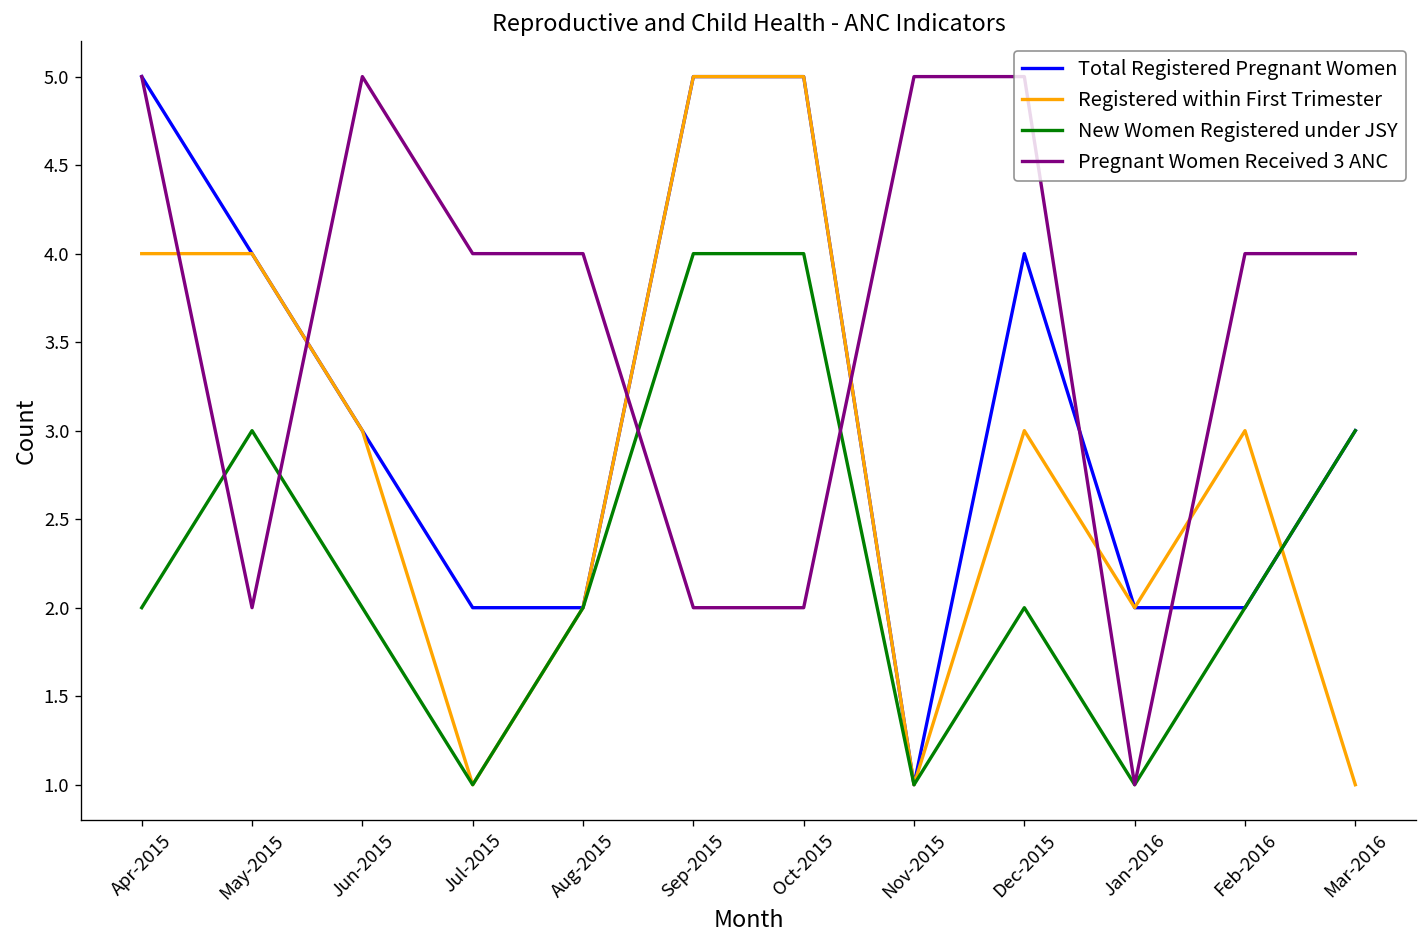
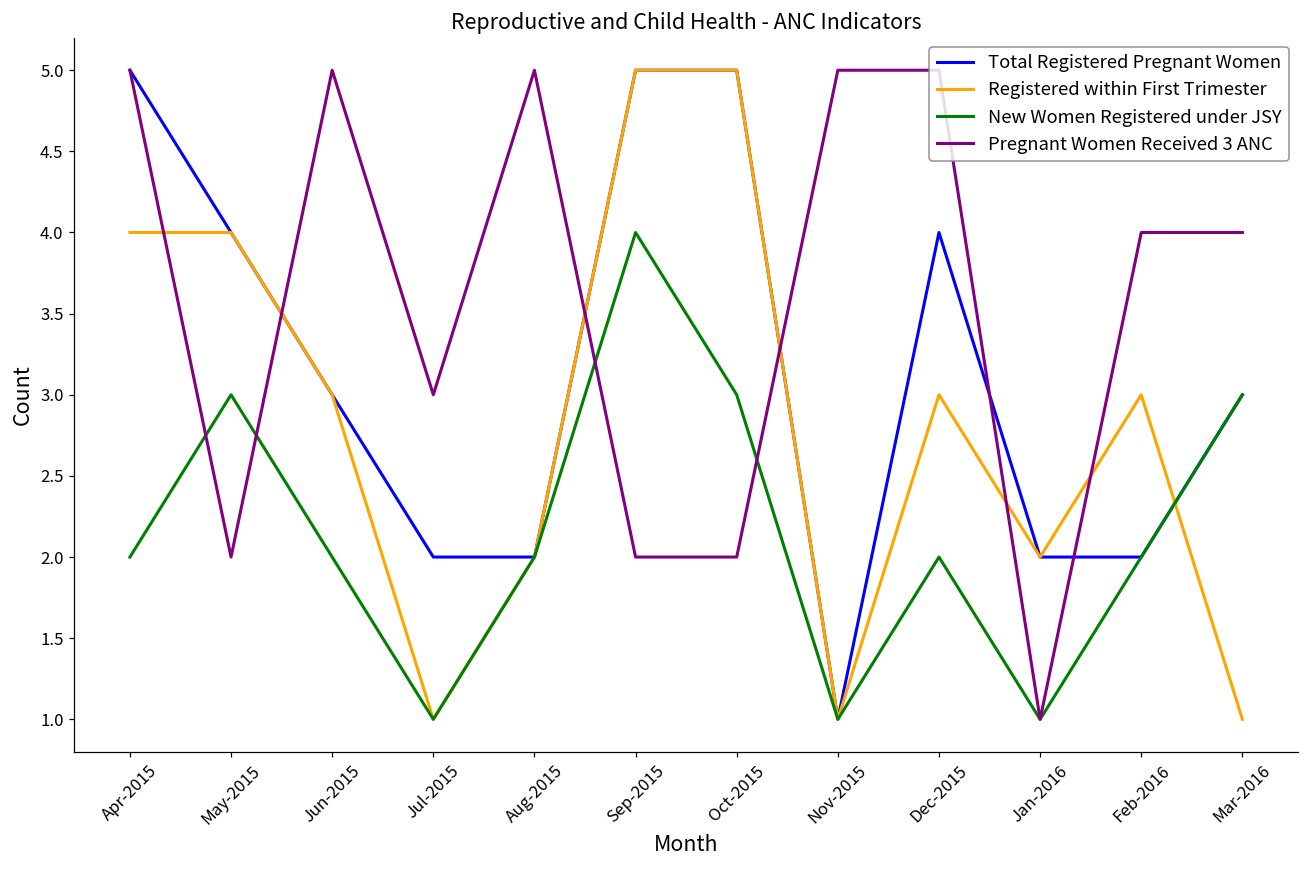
Pregnant Women Received 3 ANC, Jul-2015: 4 -> 3
Pregnant Women Received 3 ANC, Aug-2015: 4 -> 5
New Women Registered under JSY, Oct-2015: 4 -> 3
